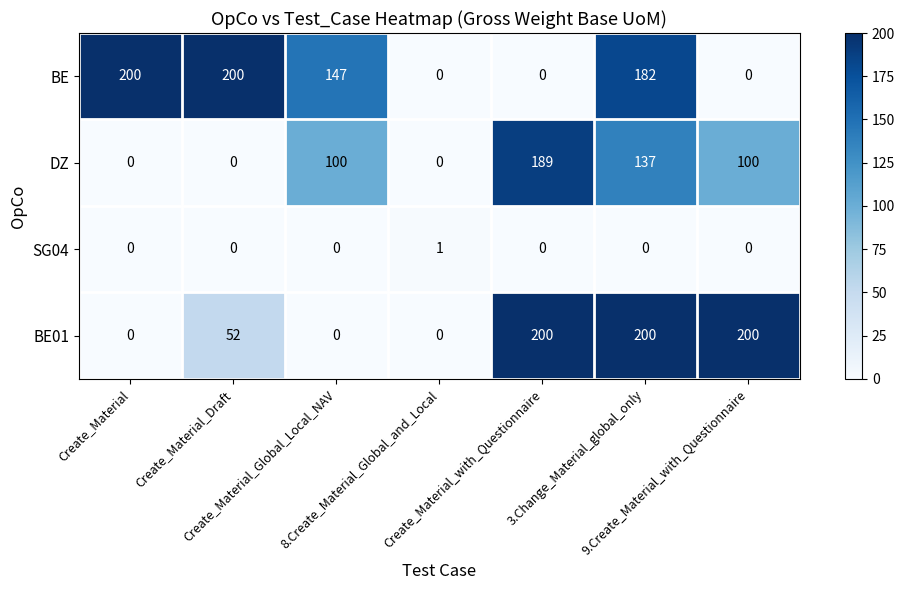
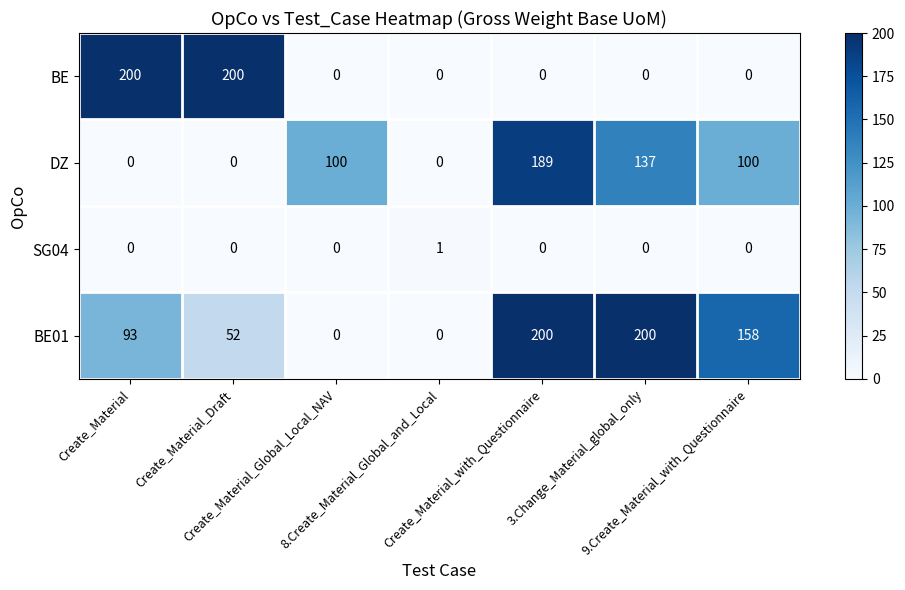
BE, Create_Material_Global_Local_NAV: 147 -> 0
BE, 3.Change_Material_global_only: 182 -> 0
BE01, Create_Material: 0 -> 93
BE01, 9.Create_Material_with_Questionnaire: 200 -> 158
